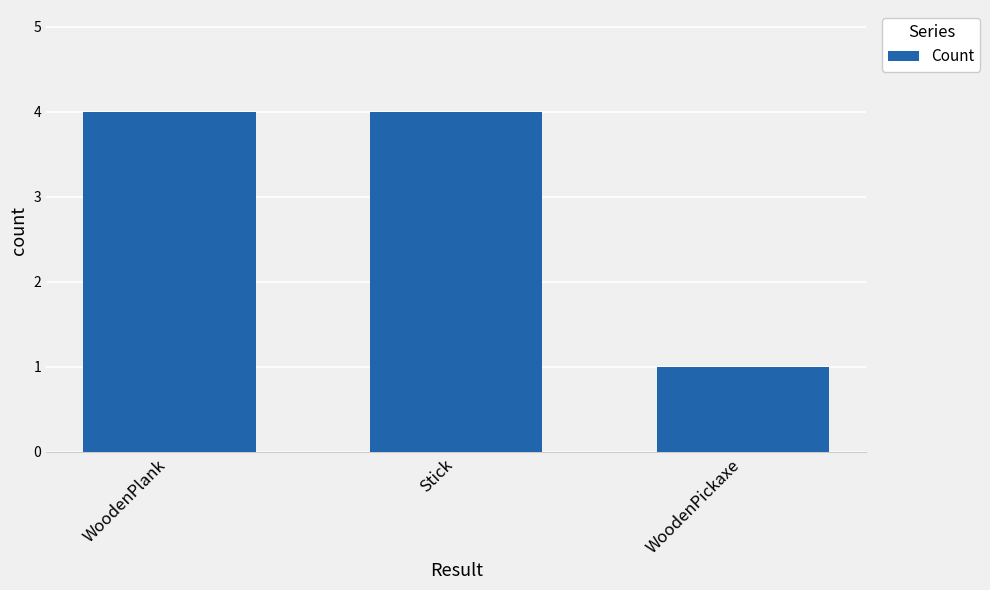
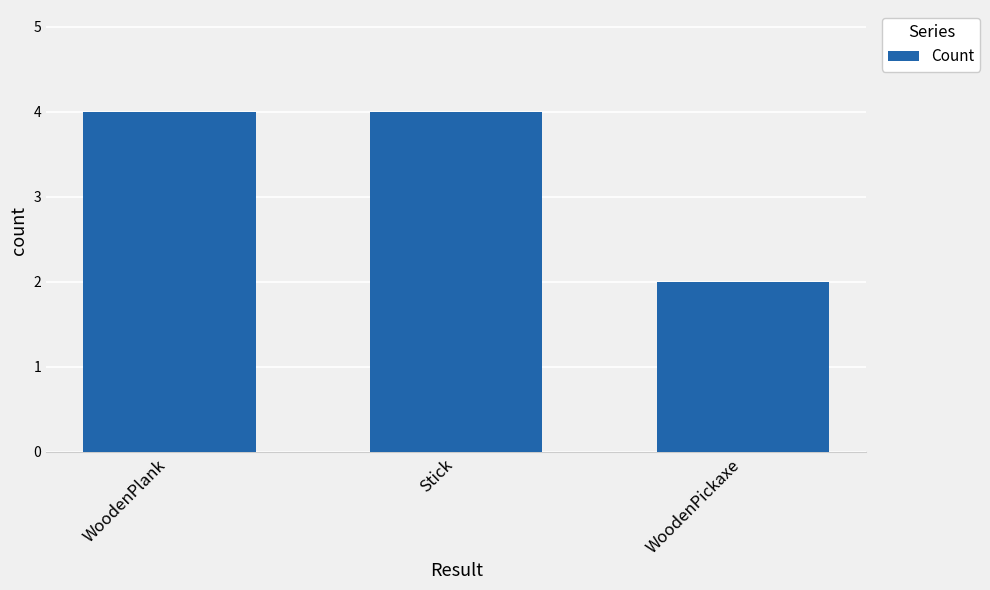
WoodenPickaxe: 1 -> 2
